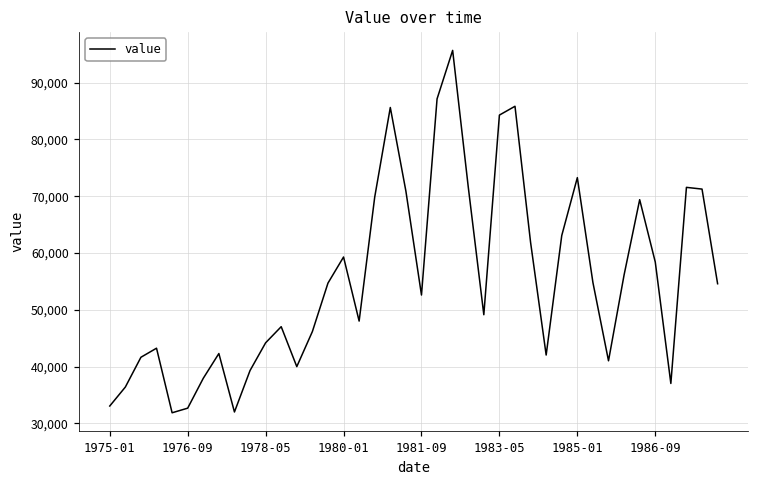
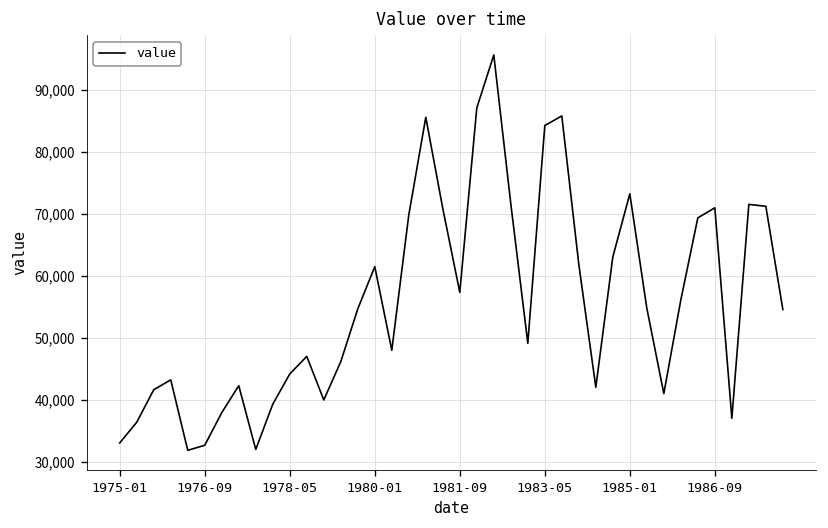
1980-01: 59,000 -> 62,000
1981-09: 53,000 -> 57,000
1986-09: 58,000 -> 71,000
